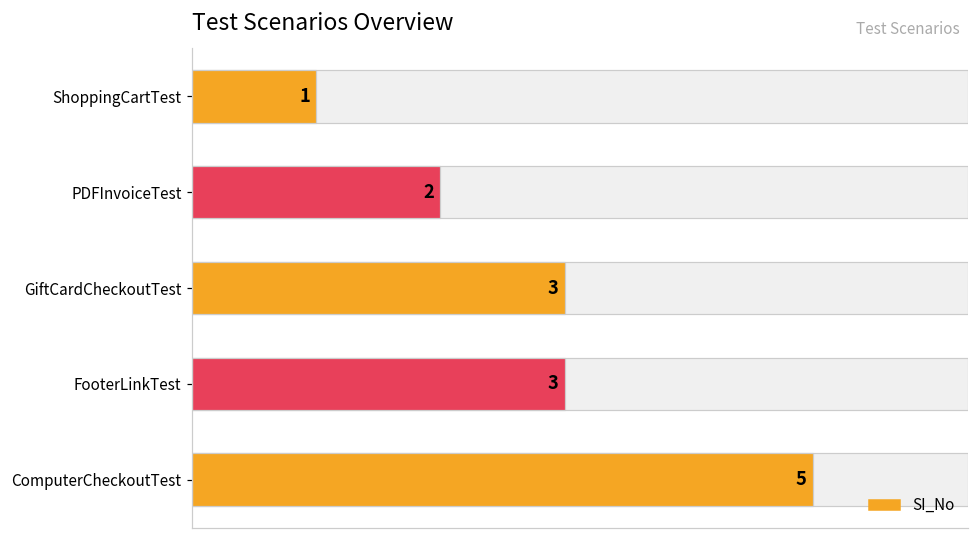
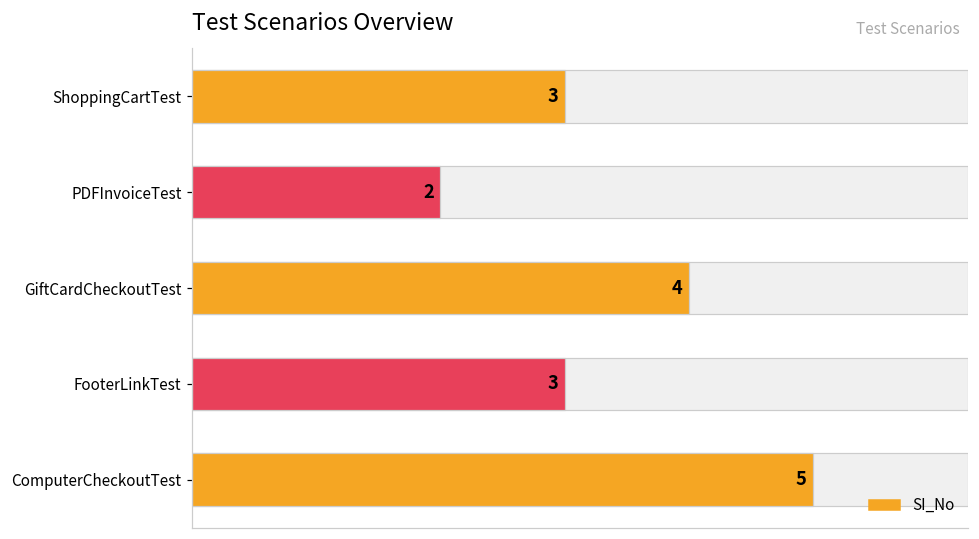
ShoppingCartTest: 1 -> 3
GiftCardCheckoutTest: 3 -> 4
